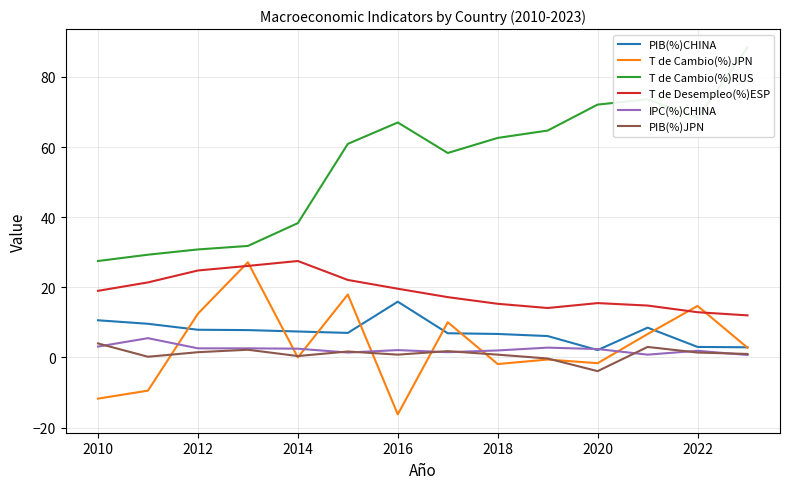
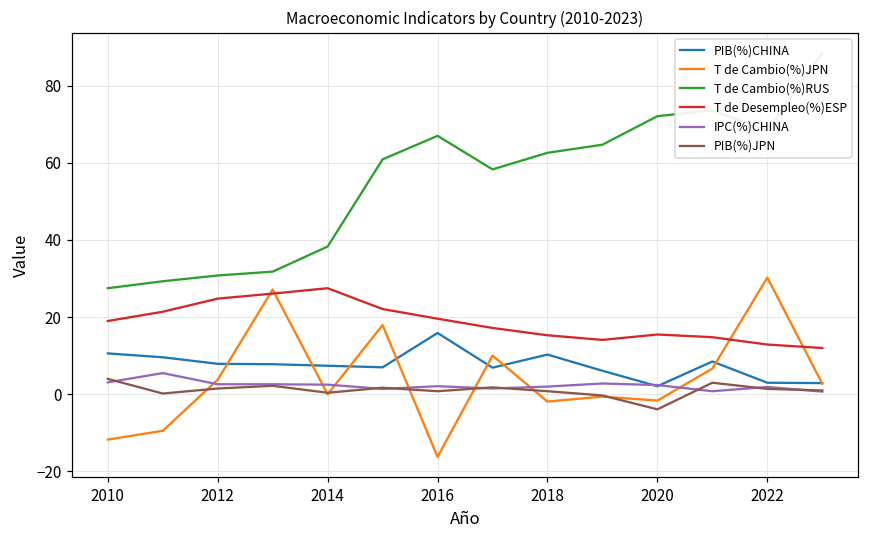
T de Cambio(%)JPN, 2012: 12 -> 4
PIB(%)CHINA, 2018: 7 -> 10
T de Cambio(%)JPN, 2022: 15 -> 30
